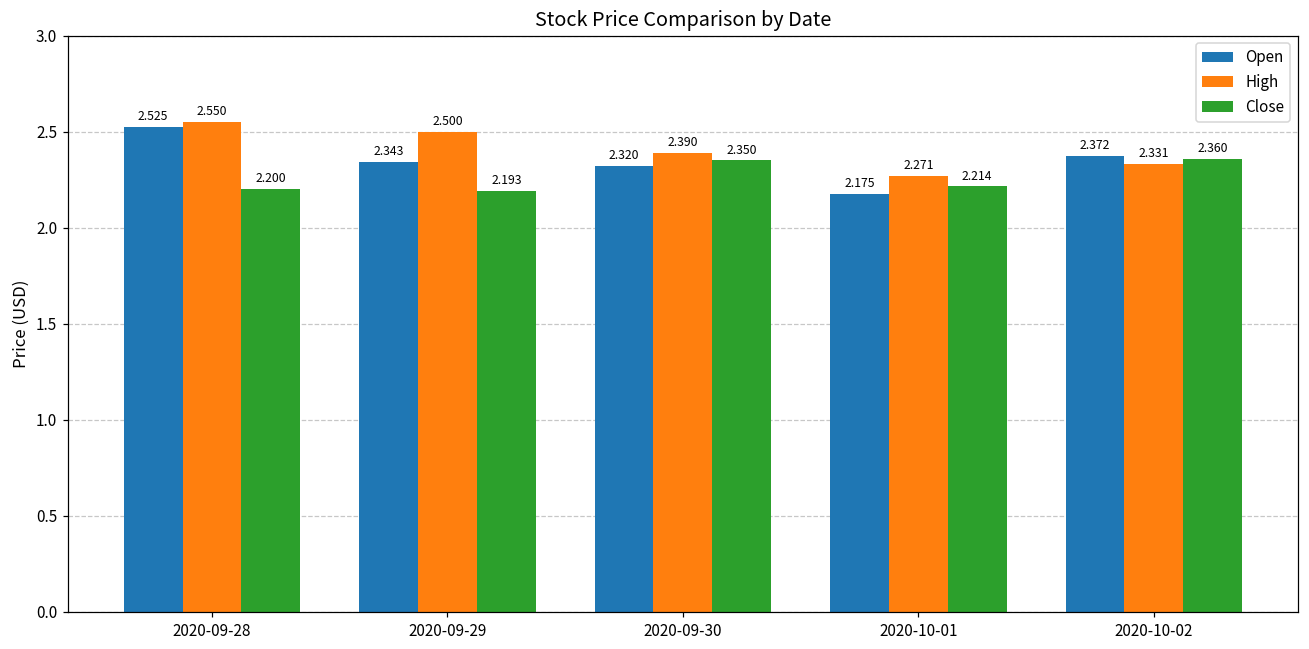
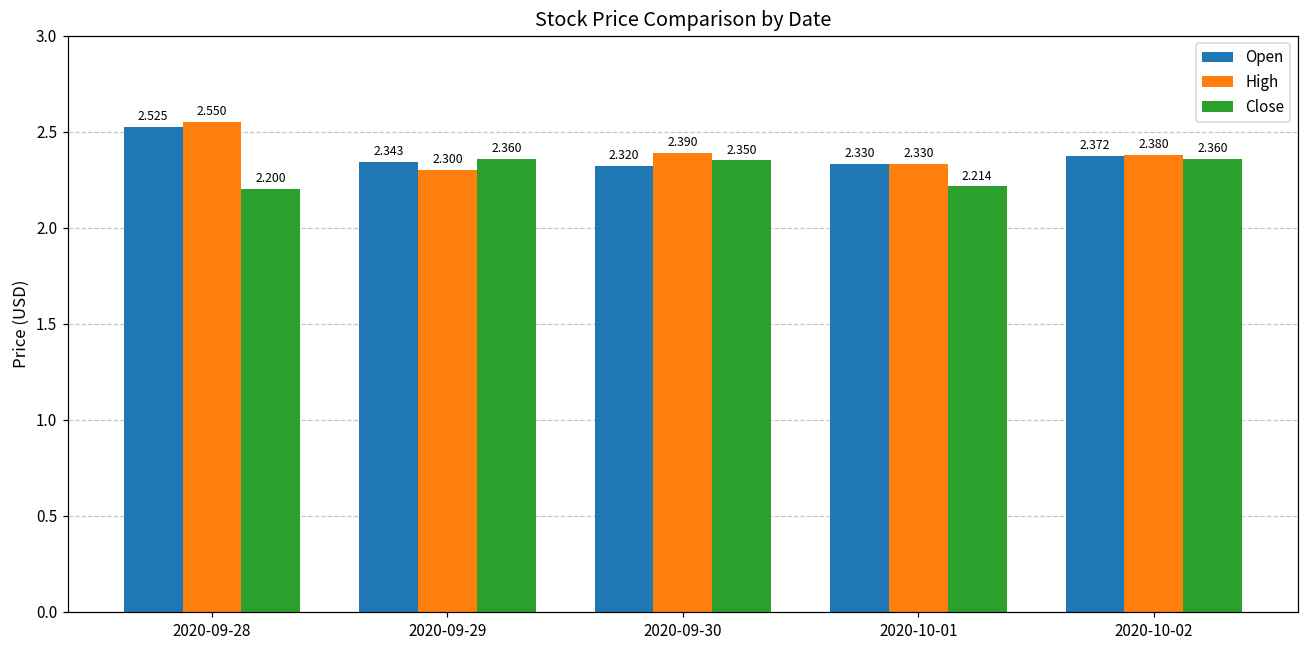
High, 2020-09-29: 2.500 -> 2.300
Close, 2020-09-29: 2.193 -> 2.360
Open, 2020-10-01: 2.175 -> 2.330
High, 2020-10-01: 2.271 -> 2.330
High, 2020-10-02: 2.331 -> 2.380
